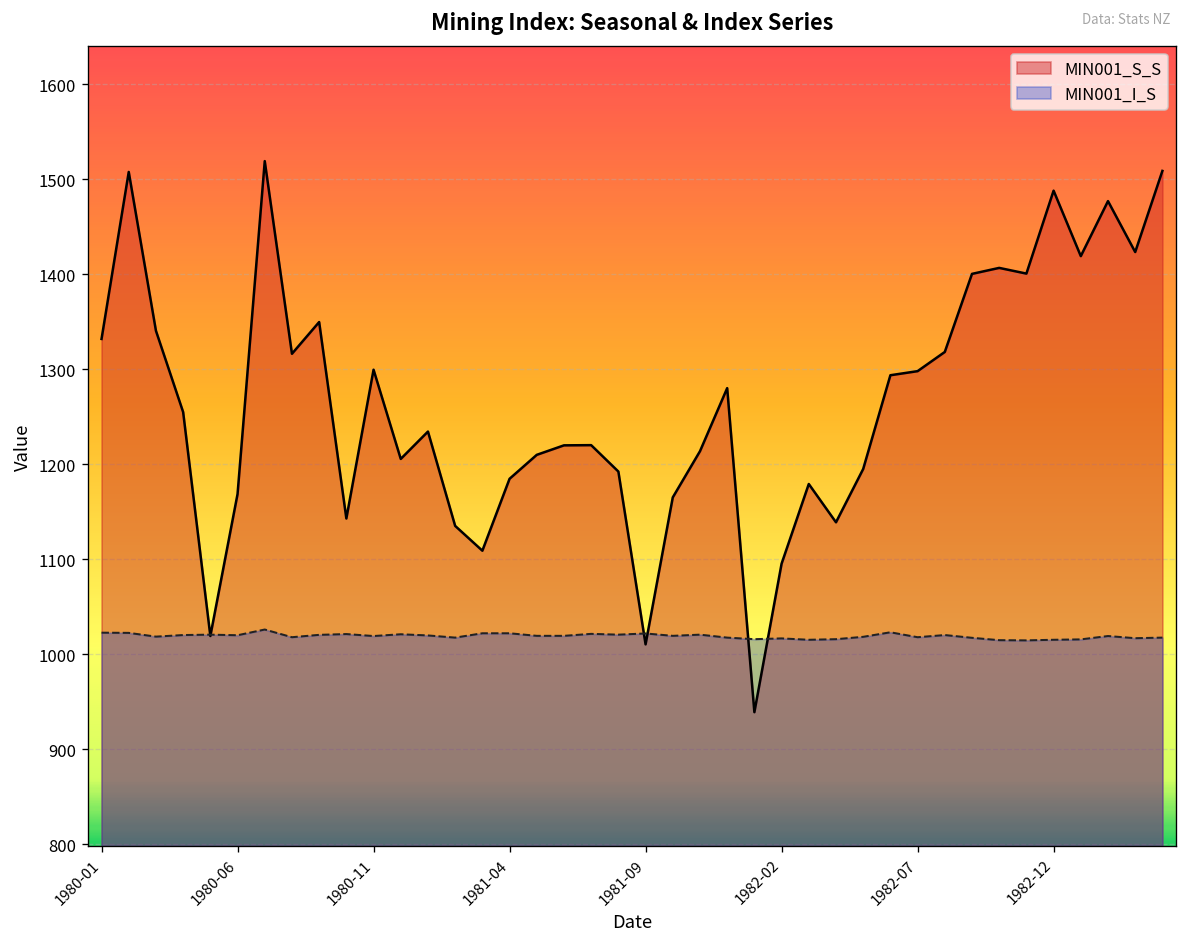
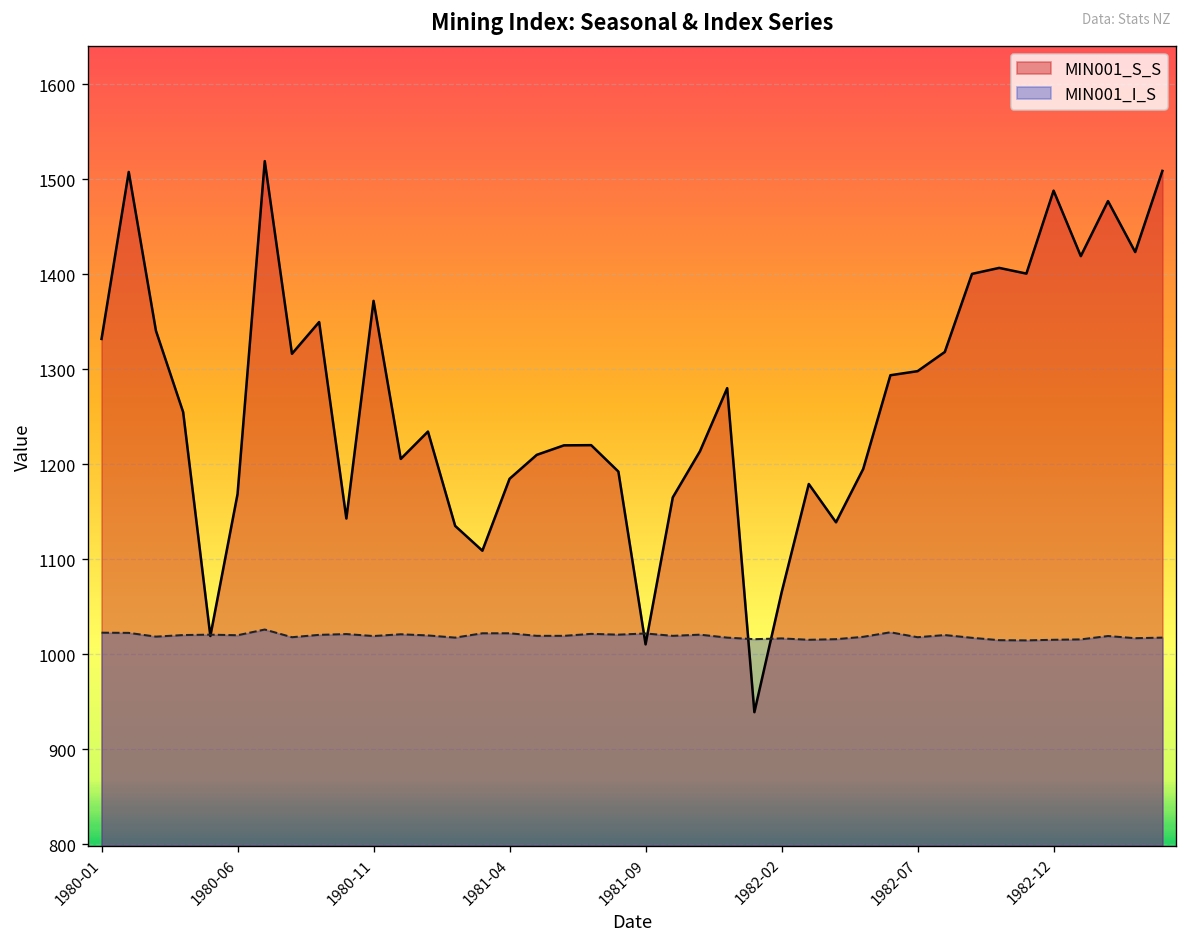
MIN001_S_S, 1980-11: 1300 -> 1370
MIN001_S_S, 1982-02: 1100 -> 1070
